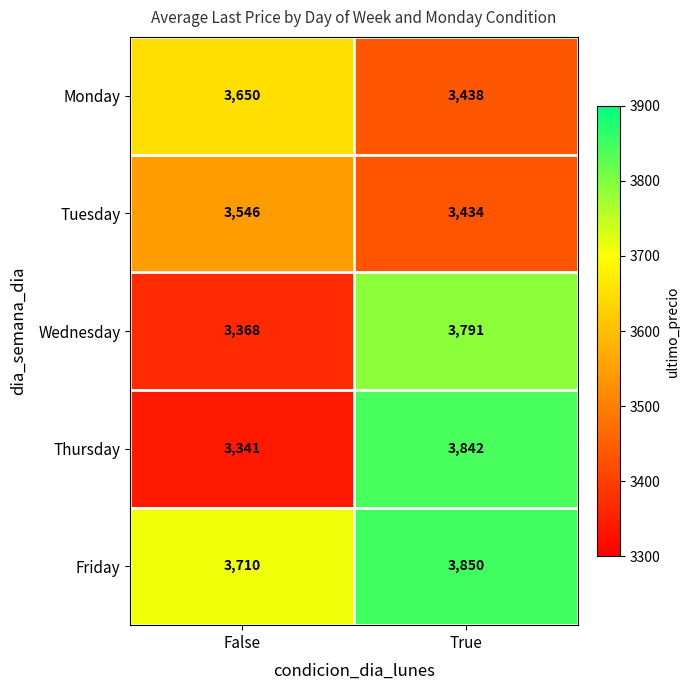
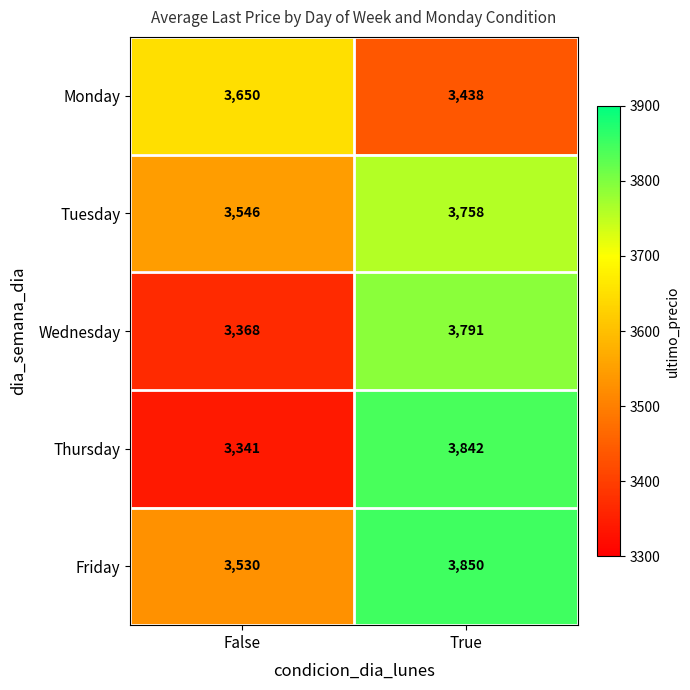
Tuesday, True: 3,434 -> 3,758
Friday, False: 3,710 -> 3,530
